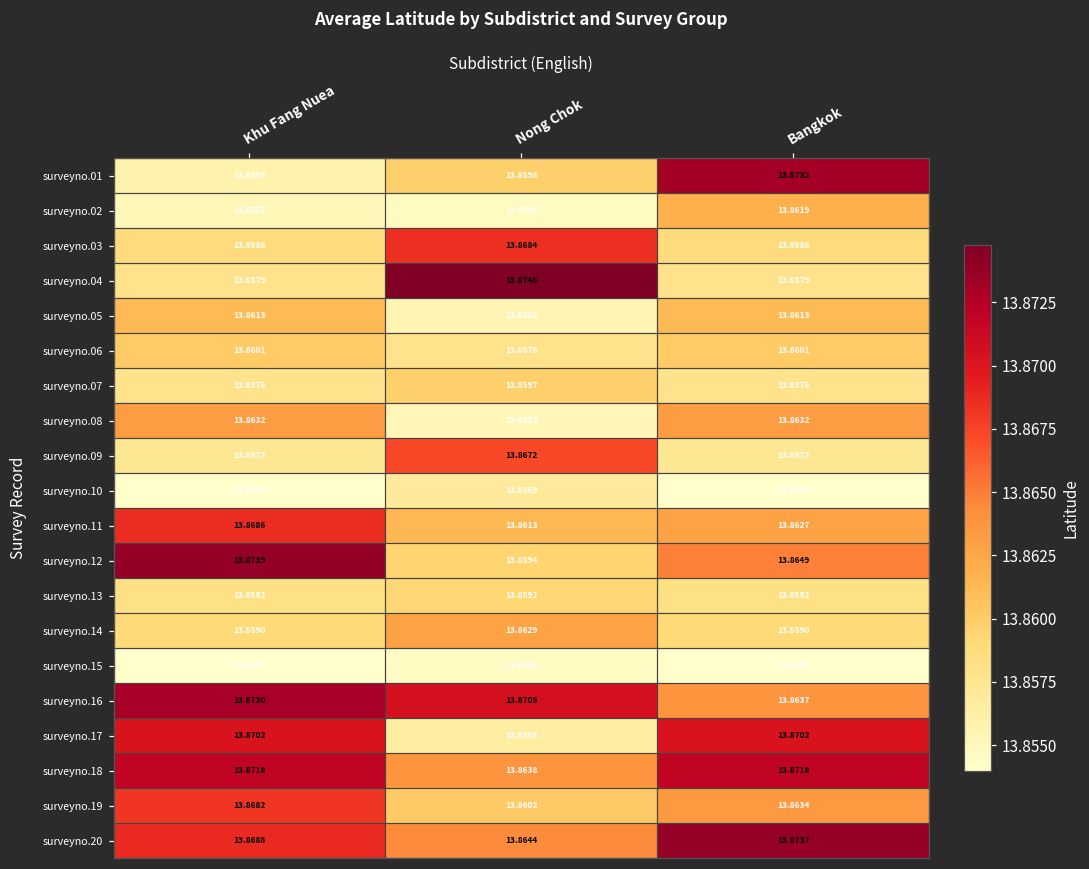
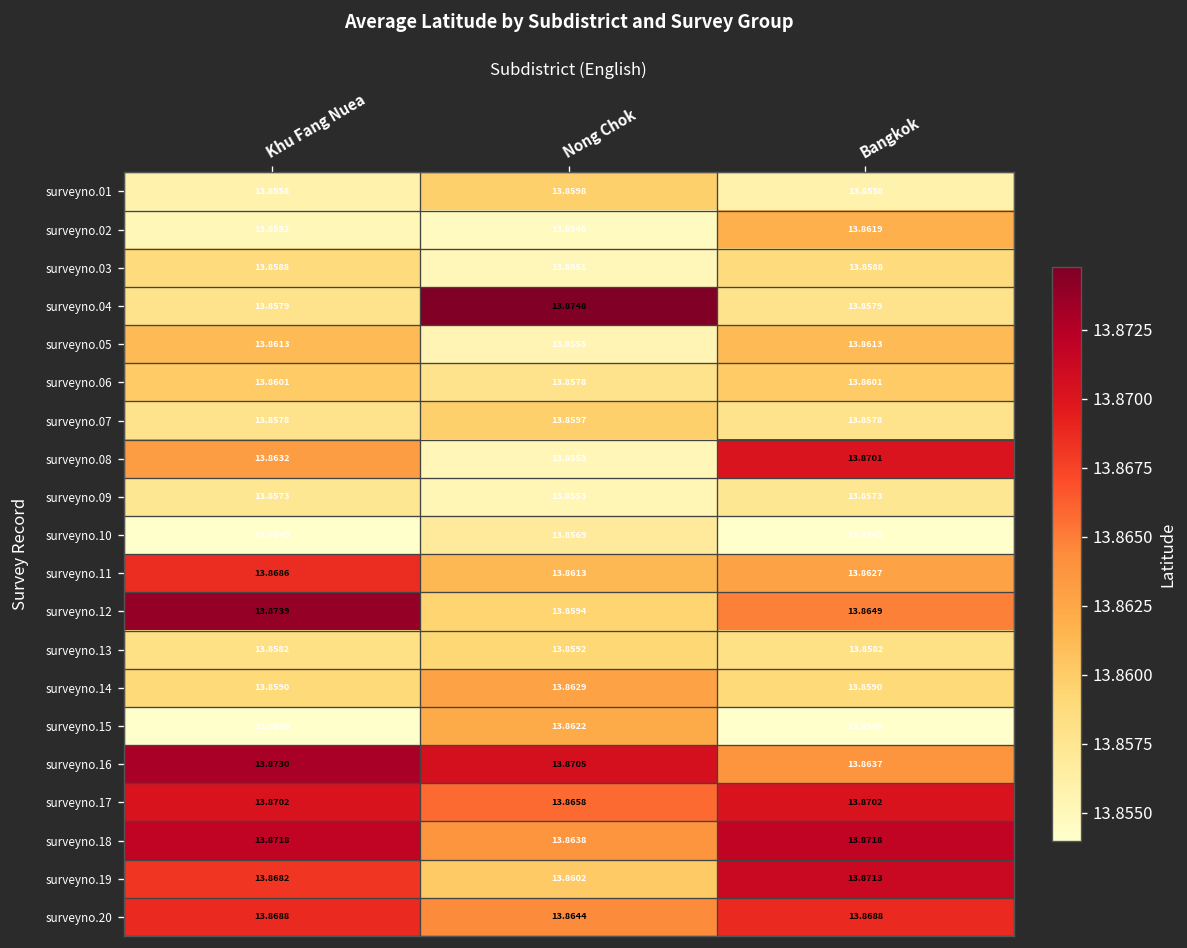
surveyno.01, Bangkok: 13.8732 -> 13.8558
surveyno.03, Nong Chok: 13.8684 -> 13.8551
surveyno.08, Bangkok: 13.8632 -> 13.8701
surveyno.09, Nong Chok: 13.8672 -> 13.8553
surveyno.15, Nong Chok: 13.8545 -> 13.8622
surveyno.17, Nong Chok: 13.8565 -> 13.8658
surveyno.19, Bangkok: 13.8634 -> 13.8713
surveyno.20, Bangkok: 13.8737 -> 13.8688
